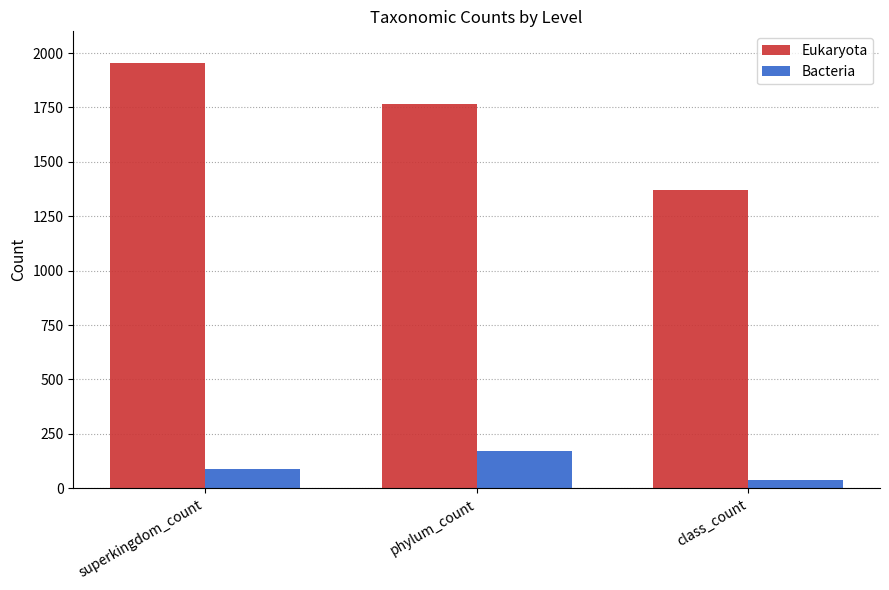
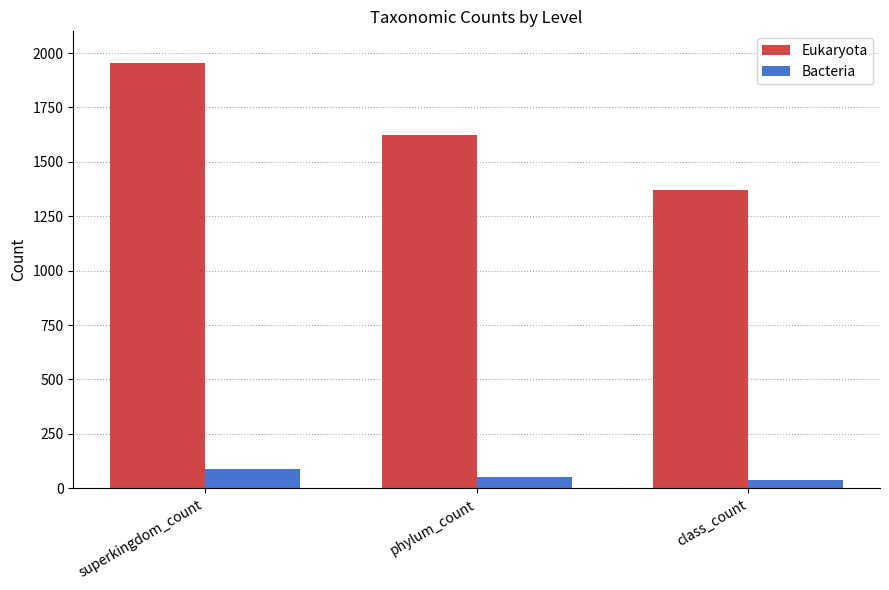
Eukaryota, phylum_count: 1770 -> 1620
Bacteria, phylum_count: 170 -> 50
